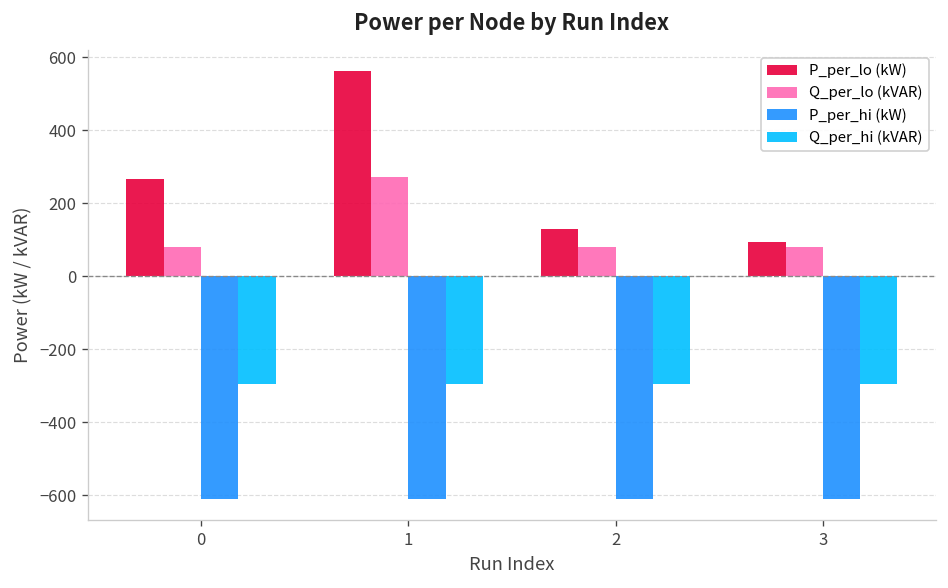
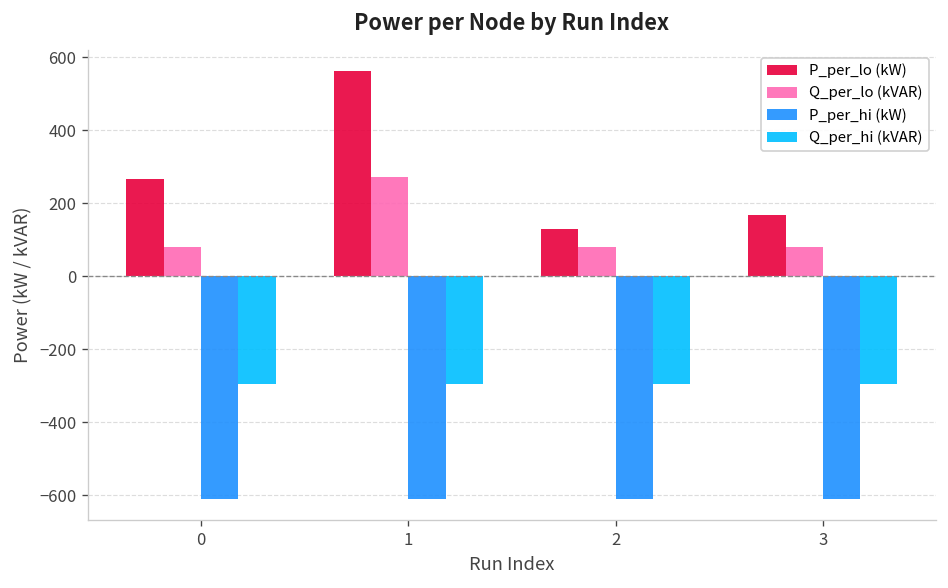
P_per_lo (kW), 3: 90 -> 170
